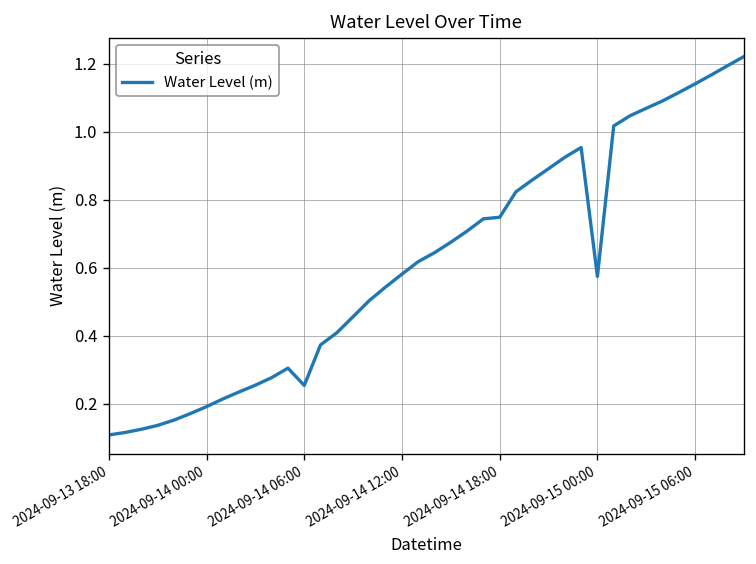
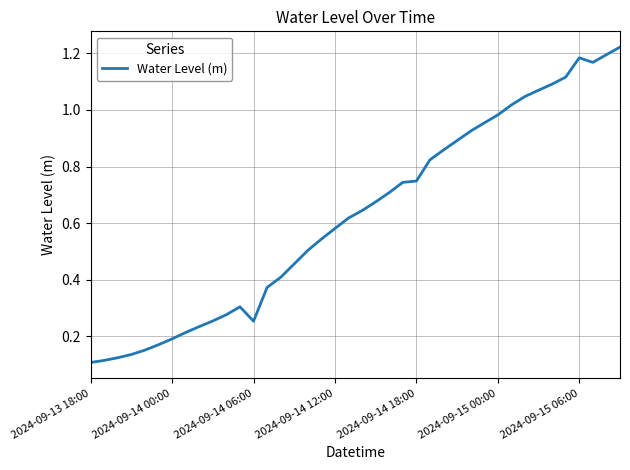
2024-09-15 00:00: 0.57 -> 0.98
2024-09-15 06:00: 1.14 -> 1.18
